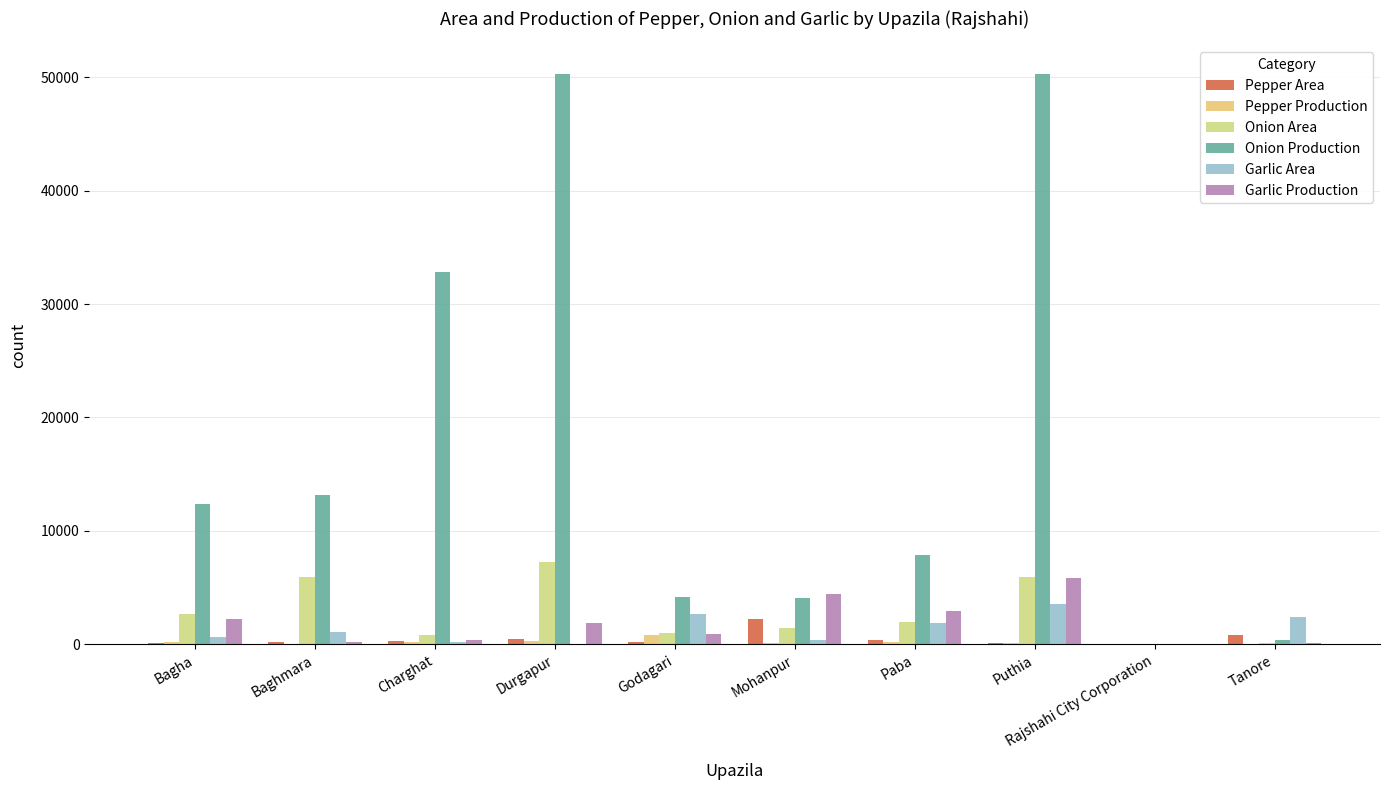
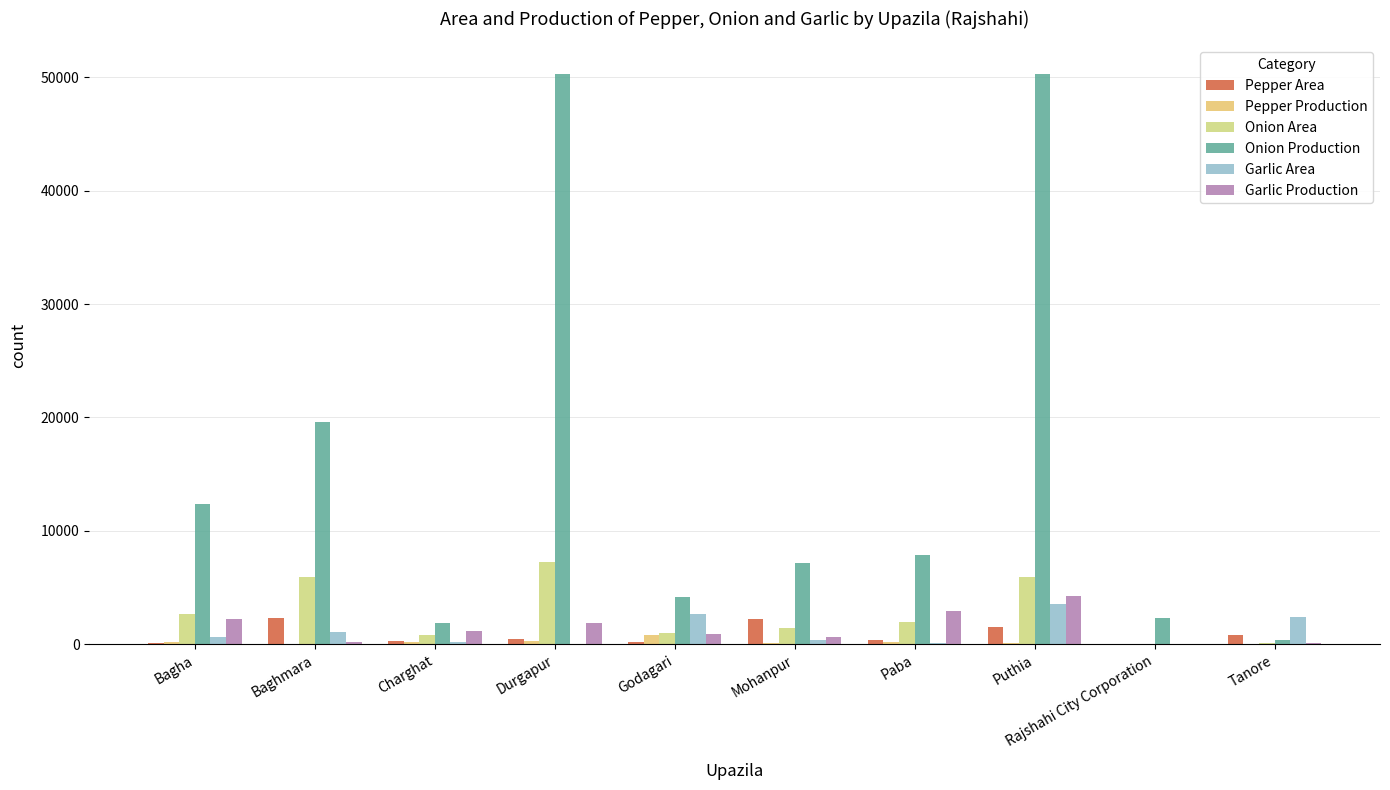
Pepper Area, Baghmara: 200 -> 2300
Onion Production, Baghmara: 13200 -> 19600
Onion Production, Charghat: 32900 -> 1900
Garlic Production, Charghat: 400 -> 1200
Onion Production, Mohanpur: 4100 -> 7200
Garlic Production, Mohanpur: 4400 -> 600
Garlic Area, Paba: 1900 -> 100
Pepper Area, Puthia: 100 -> 1500
Garlic Production, Puthia: 5800 -> 4300
Onion Production, Rajshahi City Corporation: 100 -> 2300
